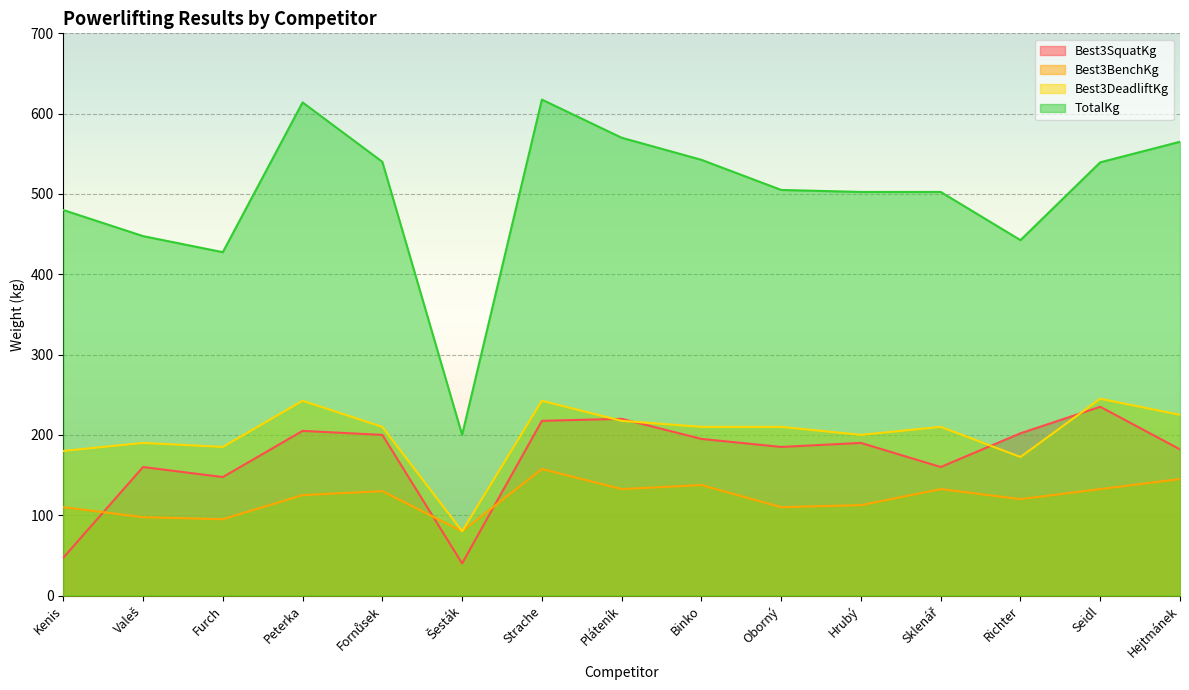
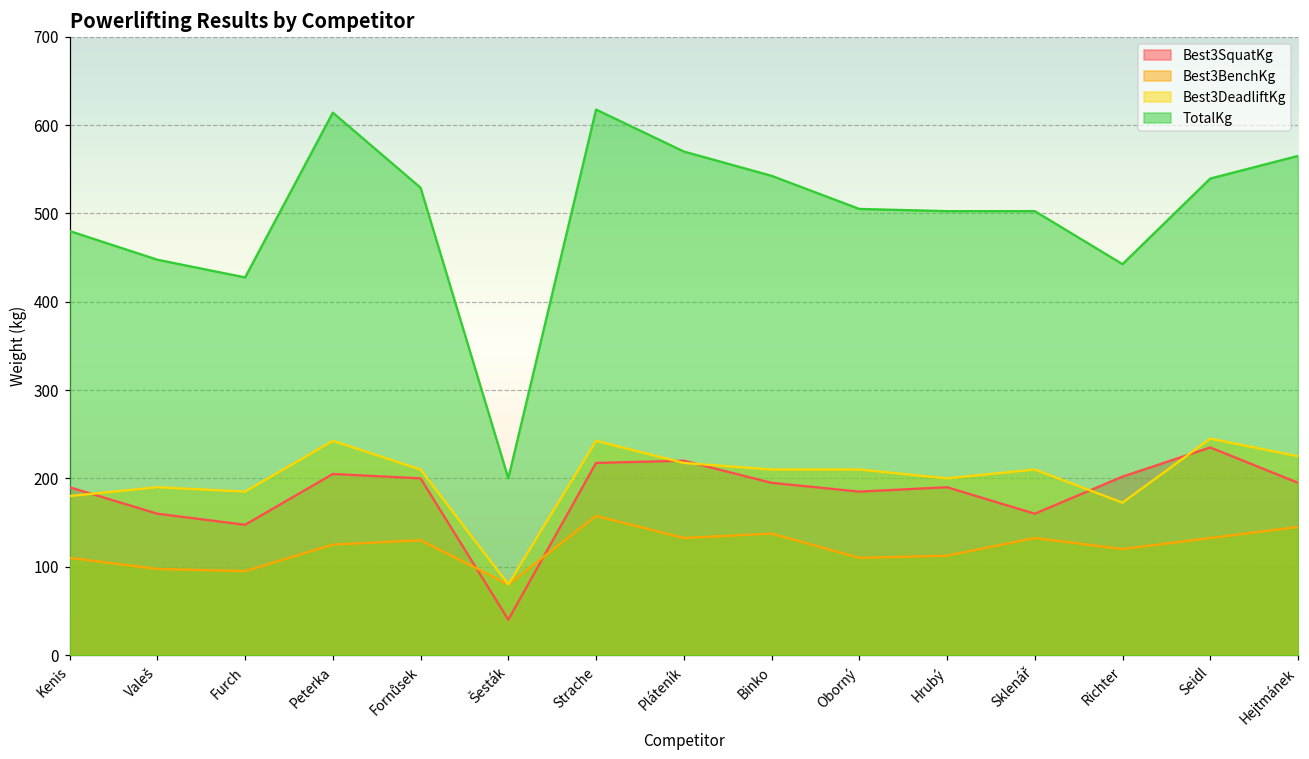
Best3SquatKg, Kenis: 50 -> 190
TotalKg, Fornůsek: 540 -> 530
Best3SquatKg, Hejtmánek: 180 -> 200
